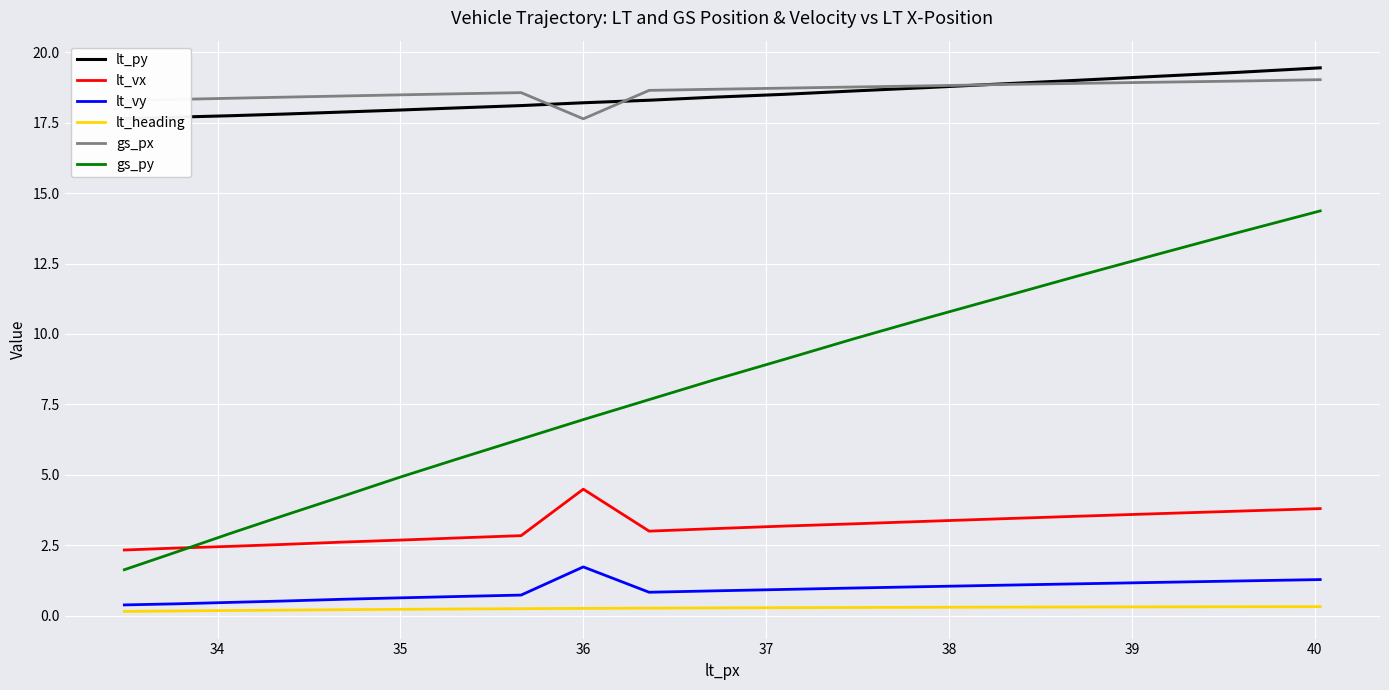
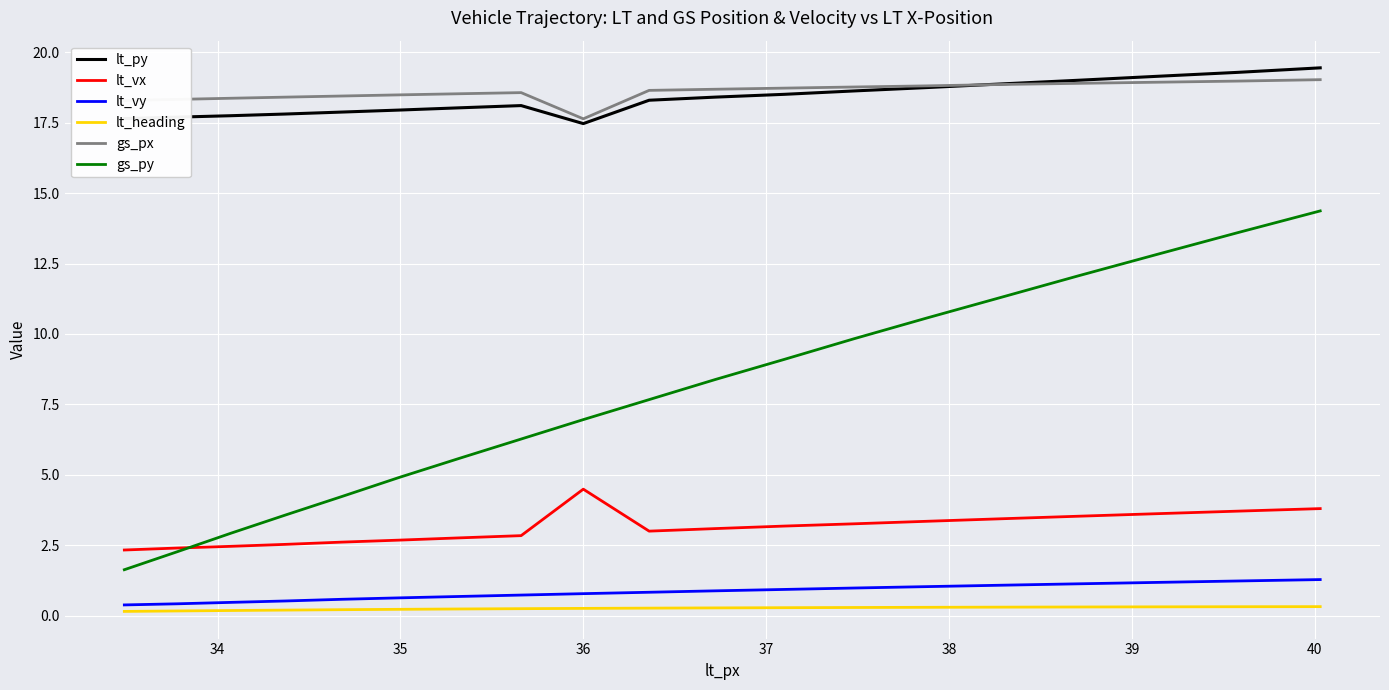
lt_py, 36: 18.2 -> 17.5
lt_vy, 36: 1.7 -> 0.8
